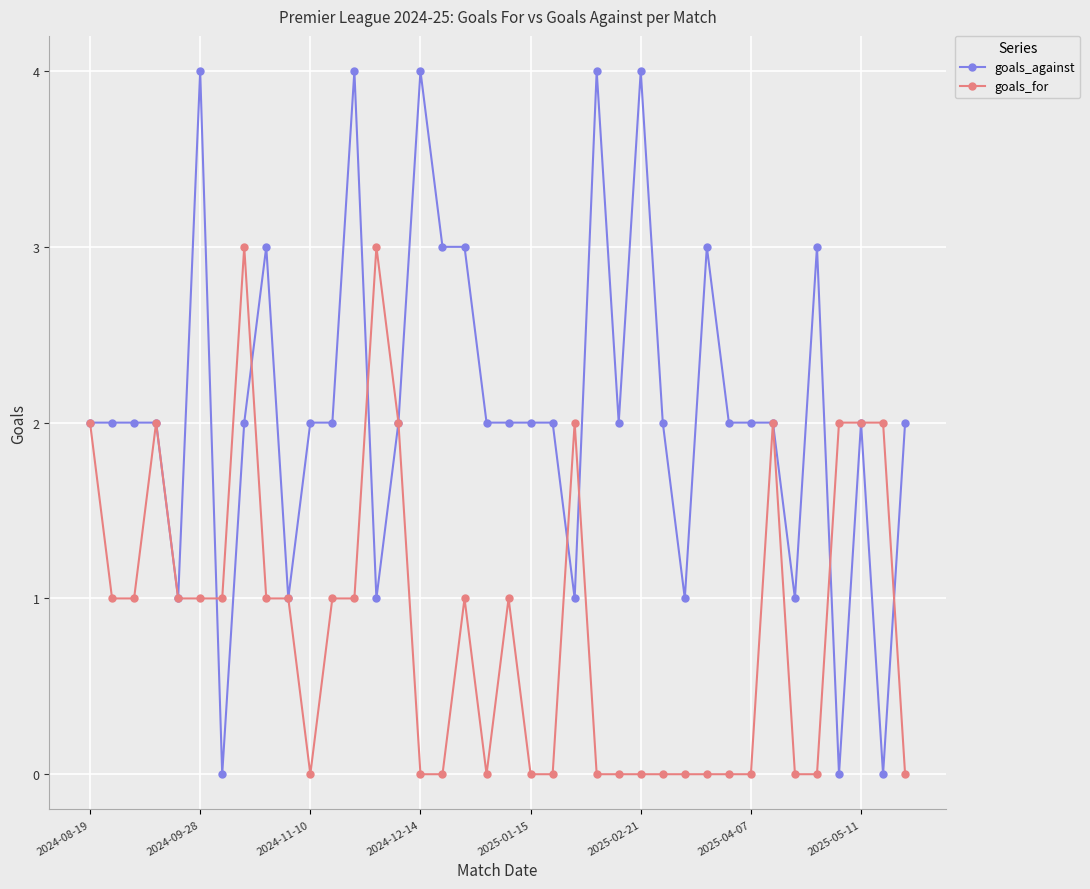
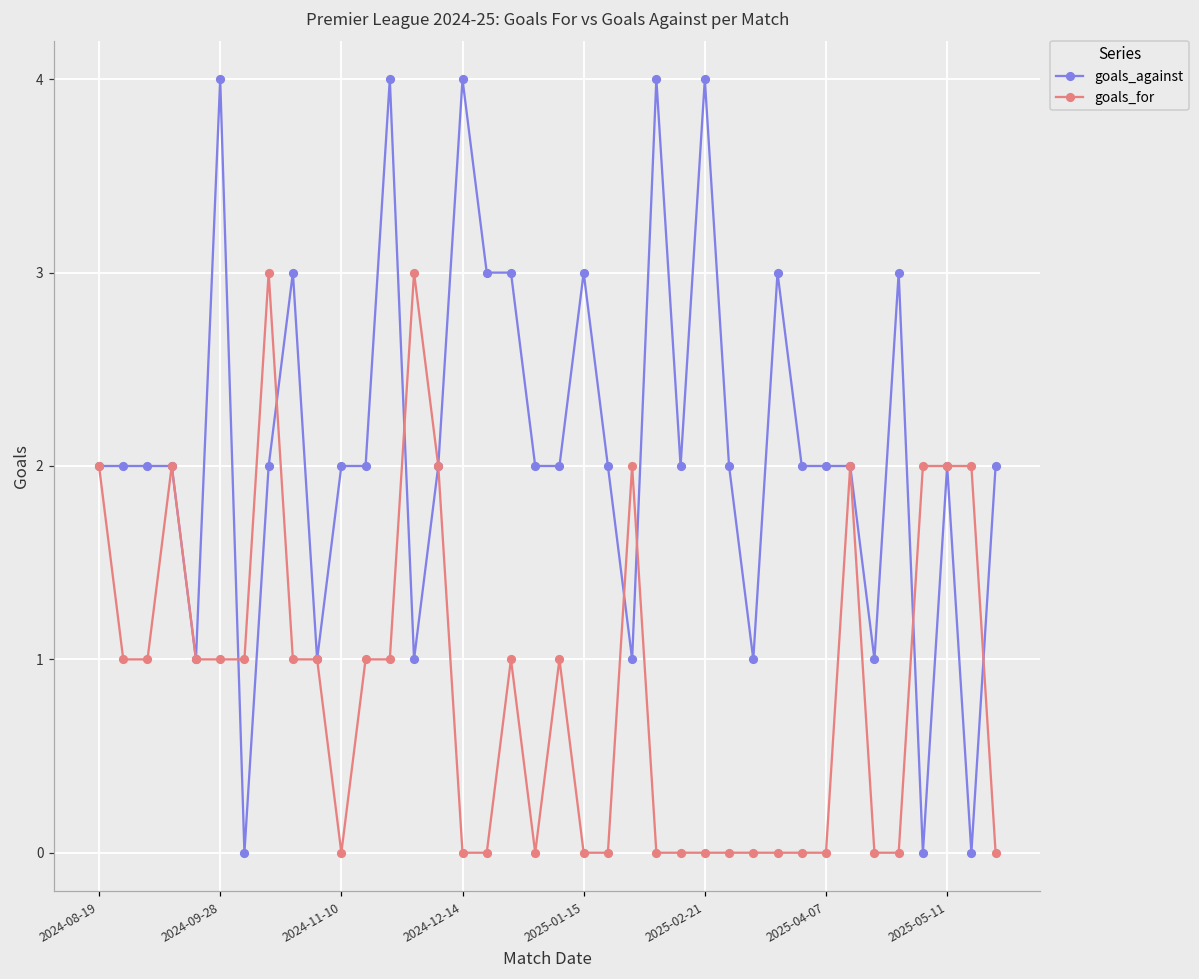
goals_against, 2025-01-15: 2 -> 3
